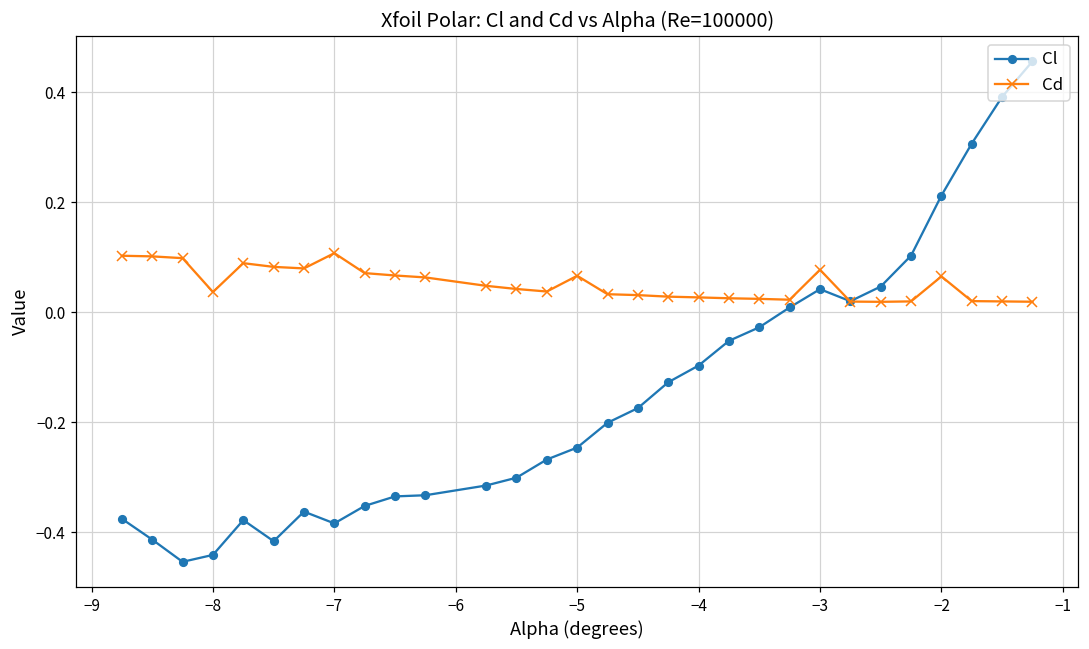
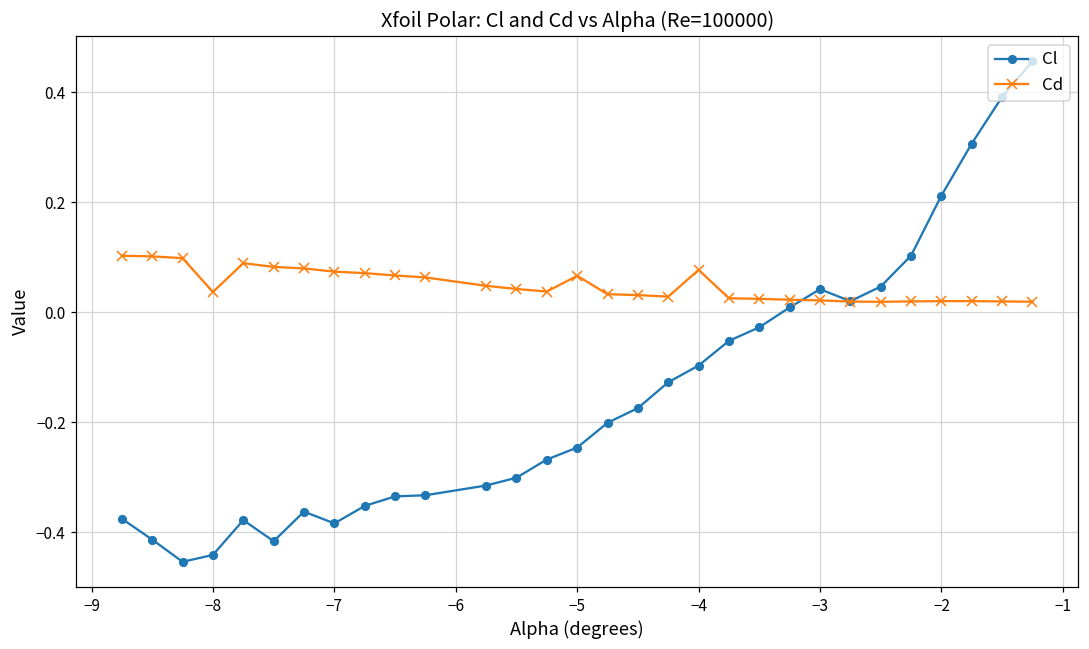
Cd, −7: 0.11 -> 0.07
Cd, −4: 0.03 -> 0.08
Cd, −3: 0.08 -> 0.02
Cd, −2: 0.06 -> 0.02
